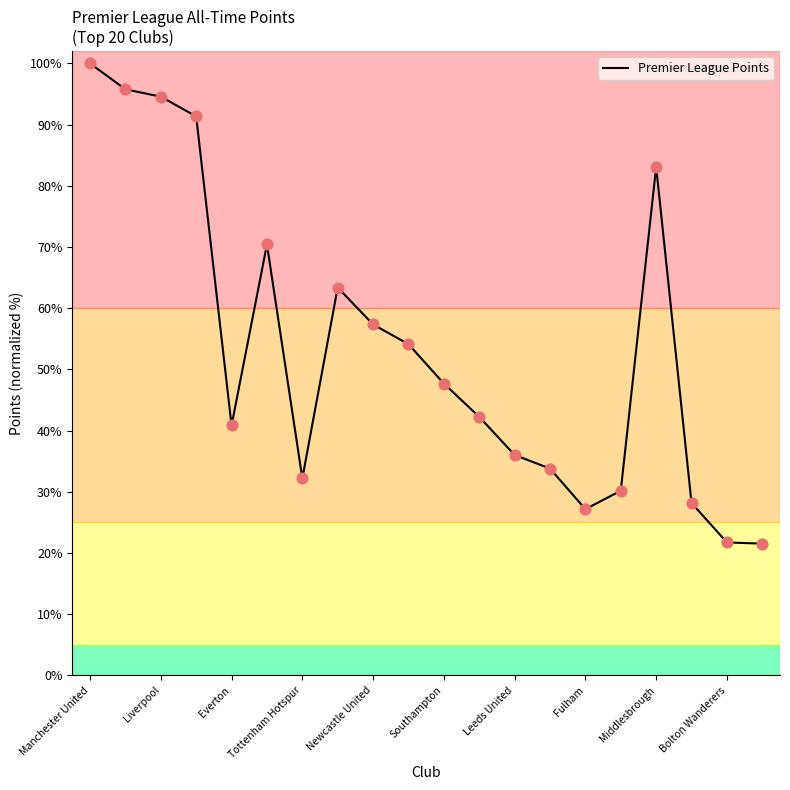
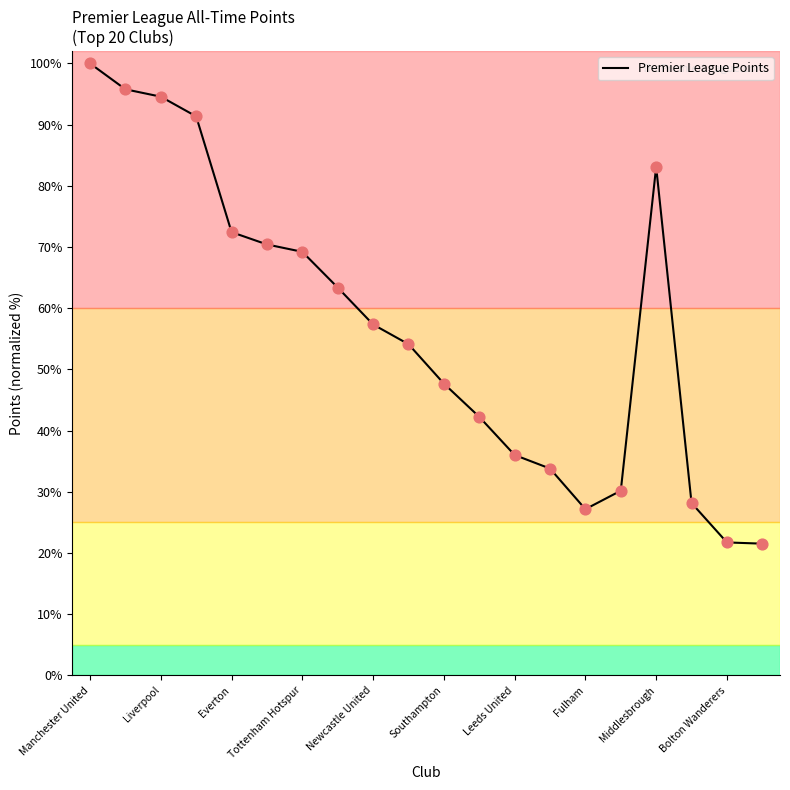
Everton: 41% -> 72%
Tottenham Hotspur: 32% -> 69%
